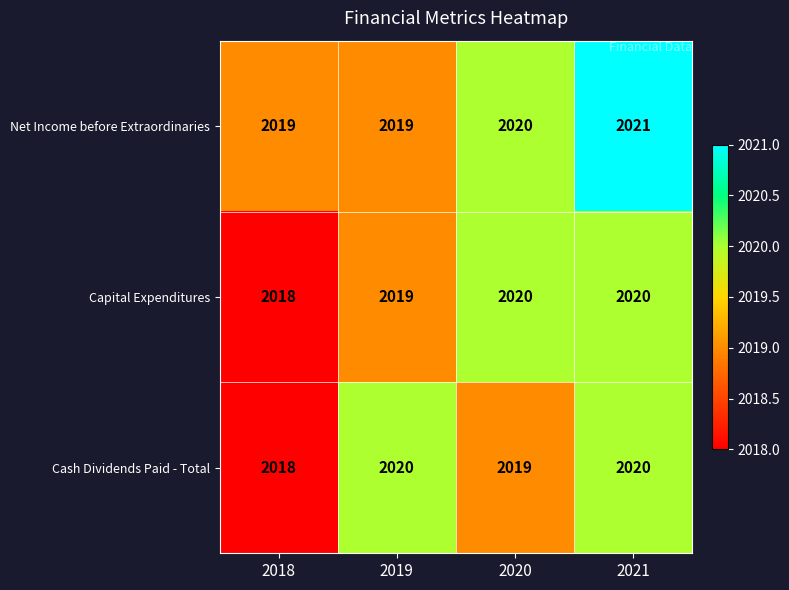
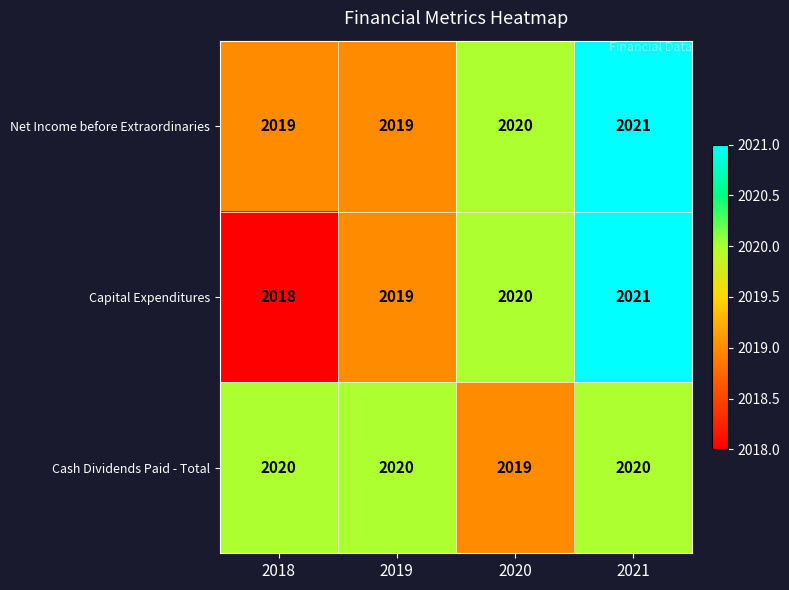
Capital Expenditures, 2021: 2020 -> 2021
Cash Dividends Paid - Total, 2018: 2018 -> 2020
